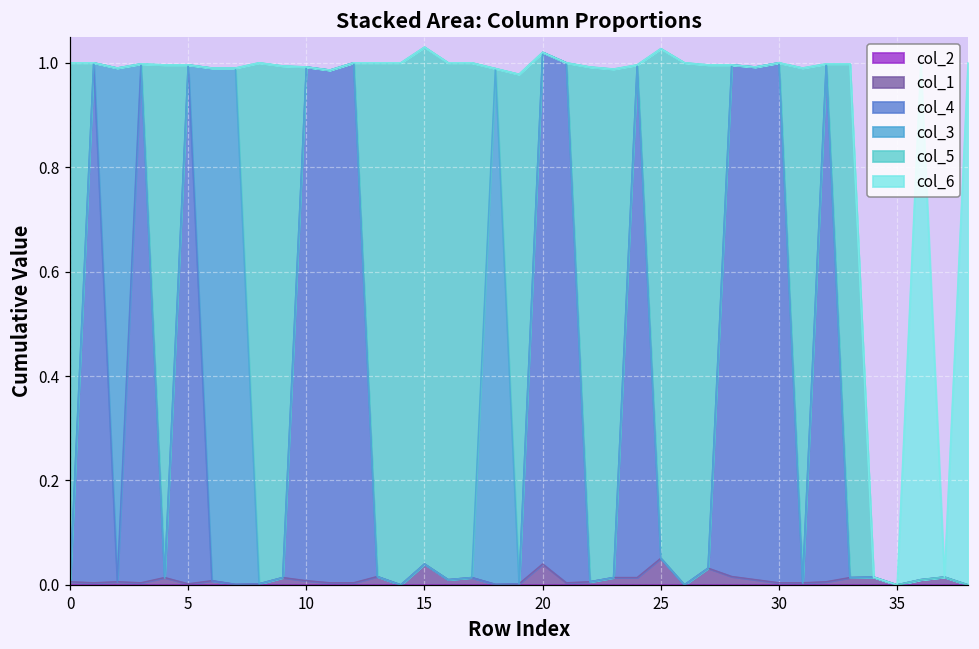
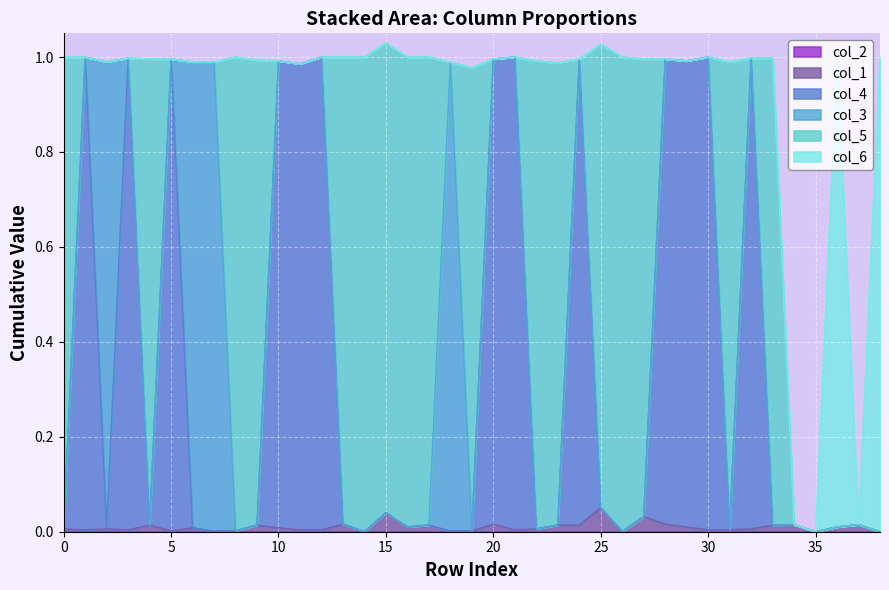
col_1, 20: 0.04 -> 0.02
